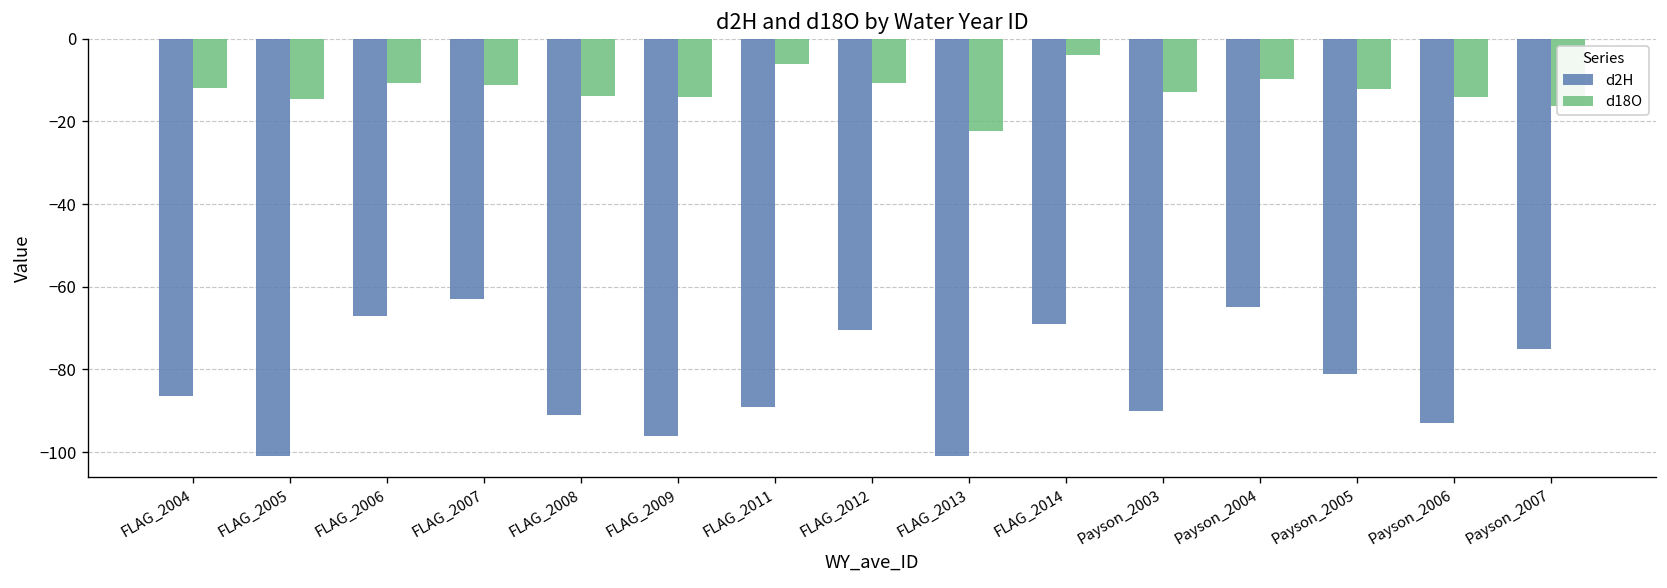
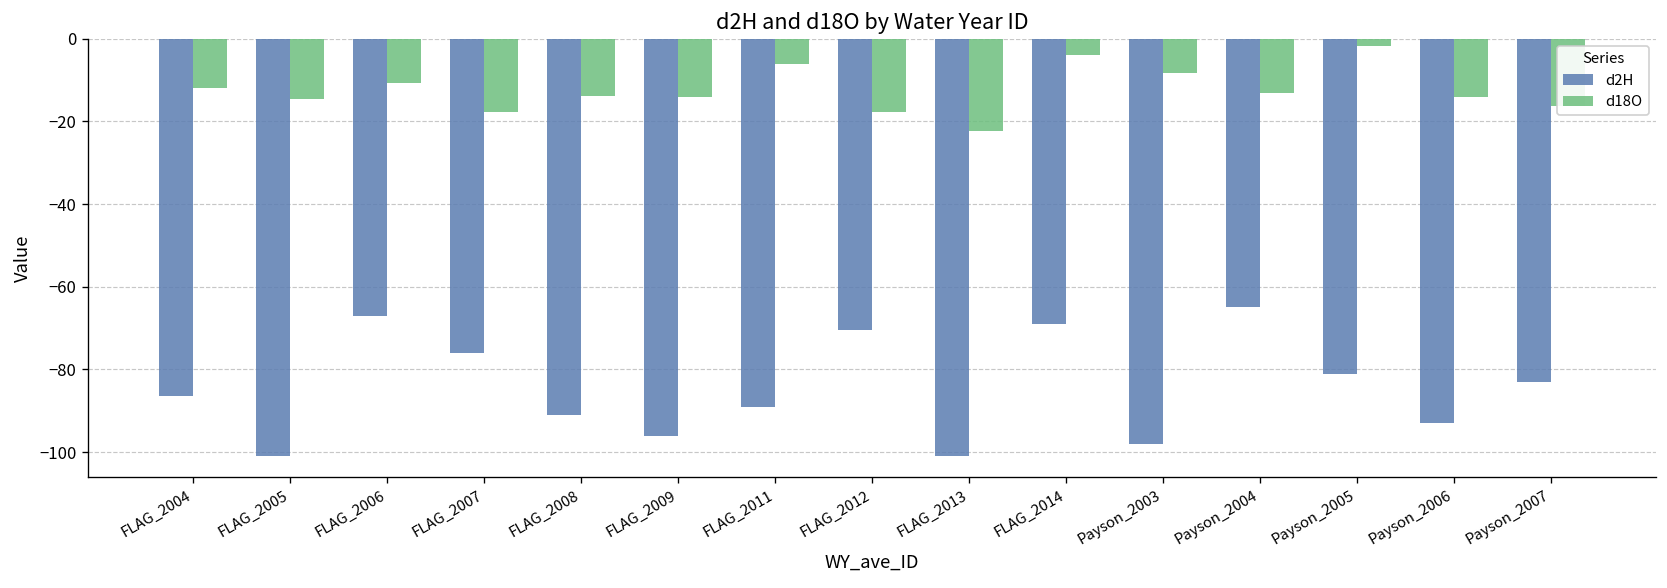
d2H, FLAG_2007: -63 -> -76
d18O, FLAG_2007: -11 -> -18
d18O, FLAG_2012: -11 -> -18
d2H, Payson_2003: -90 -> -98
d18O, Payson_2003: -13 -> -8
d18O, Payson_2004: -10 -> -13
d18O, Payson_2005: -12 -> -2
d2H, Payson_2007: -75 -> -83
